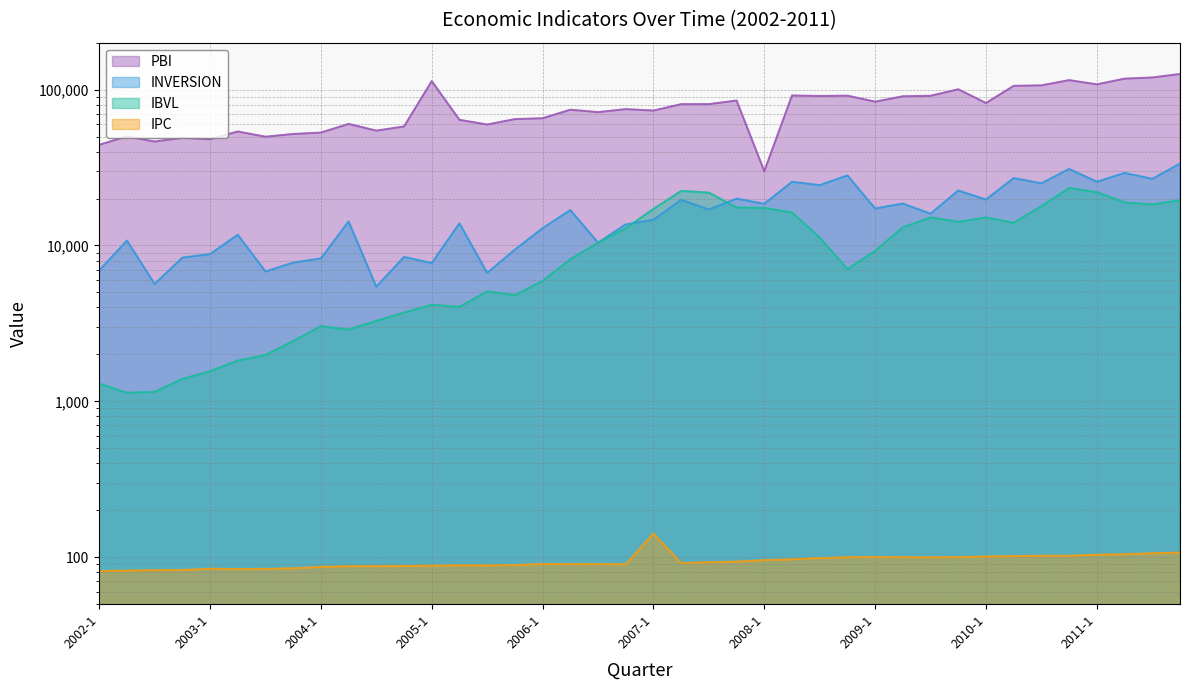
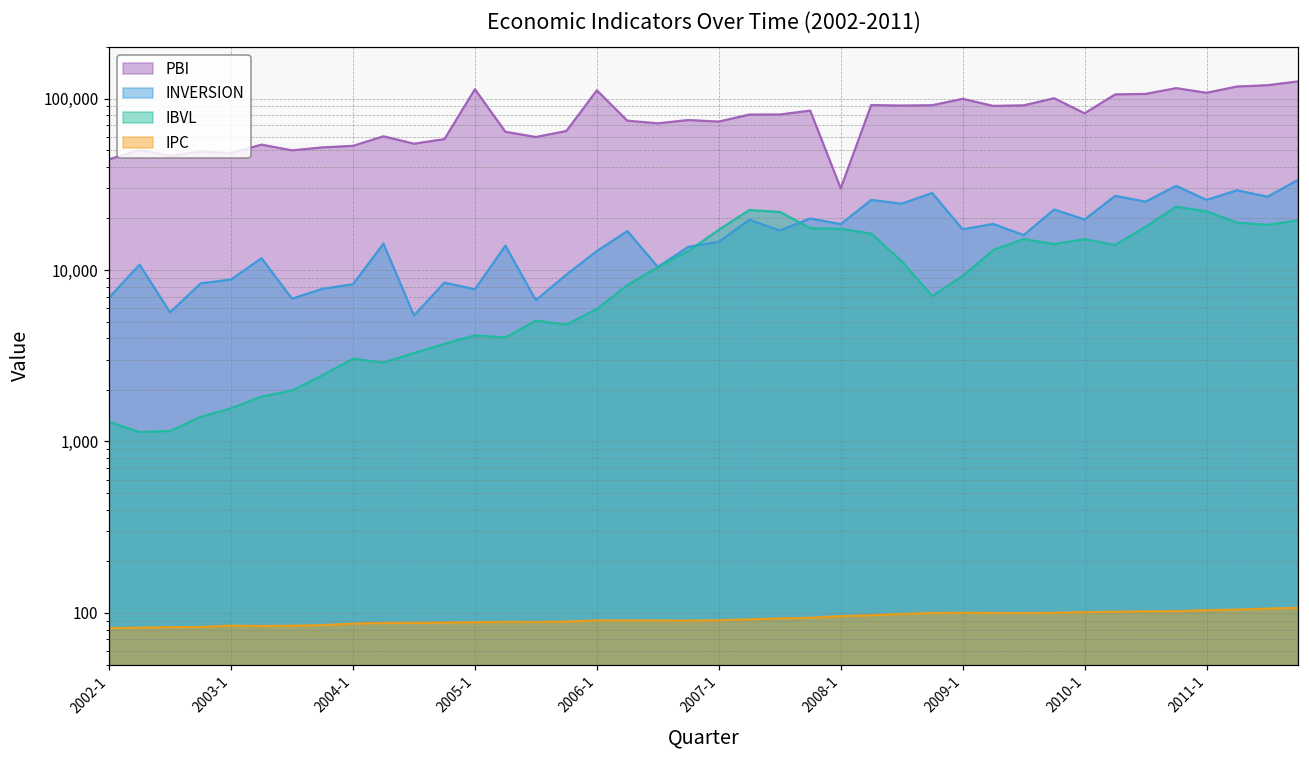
PBI, 2006-1: 65,000 -> 110,000
IPC, 2007-1: 140 -> 90
PBI, 2009-1: 80,000 -> 100,000
